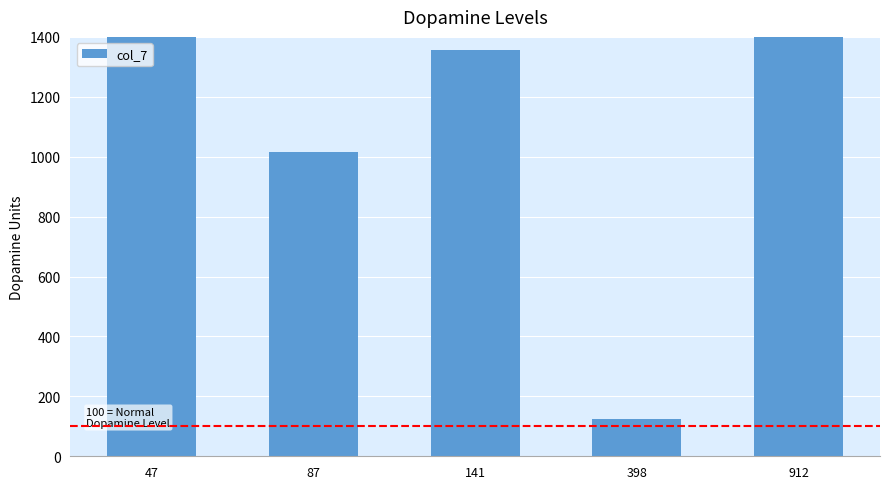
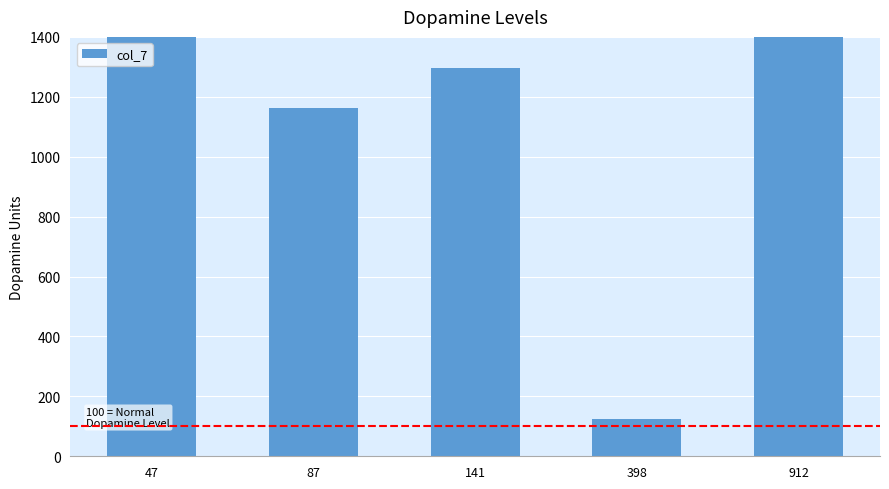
87: 1020 -> 1160
141: 1360 -> 1300
